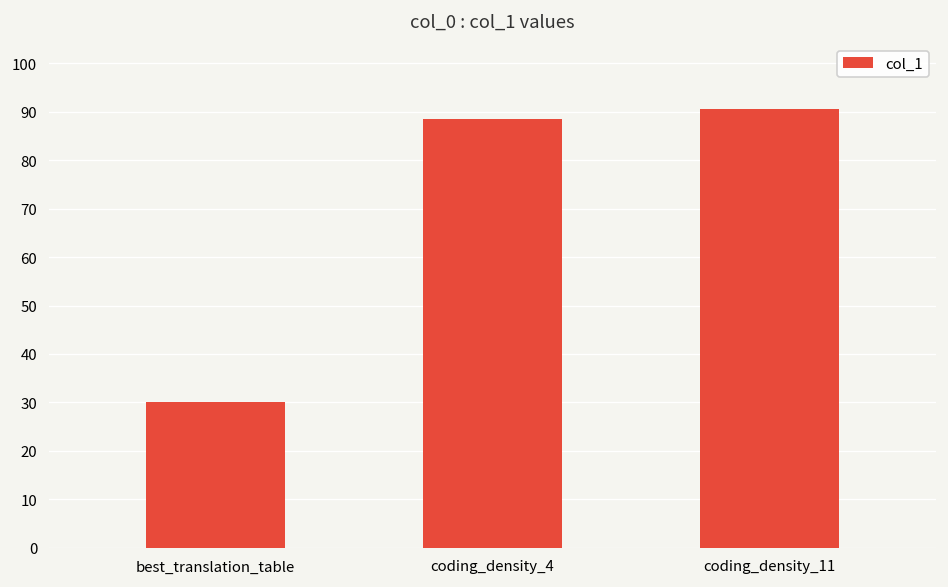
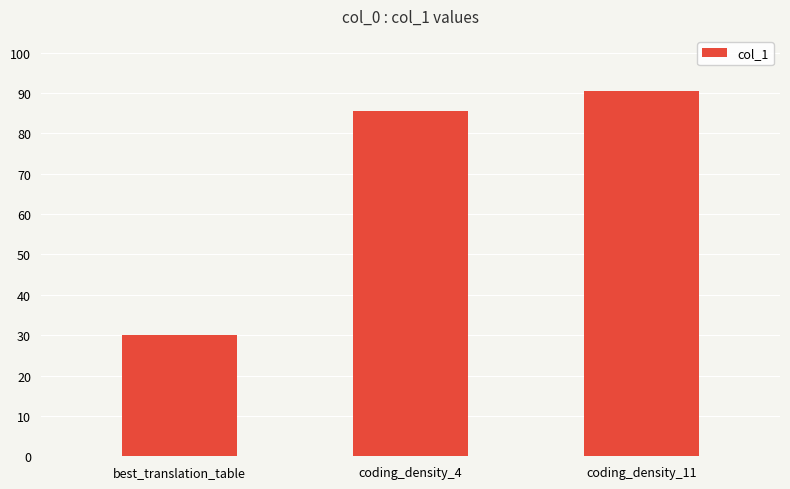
coding_density_4: 88 -> 86
